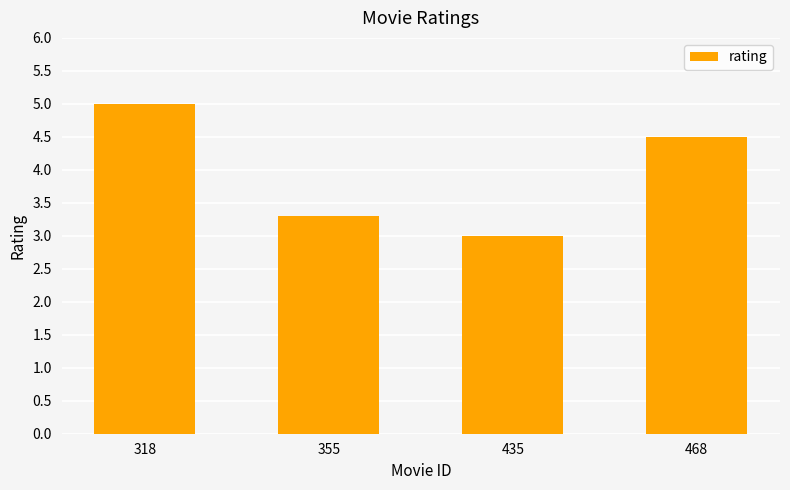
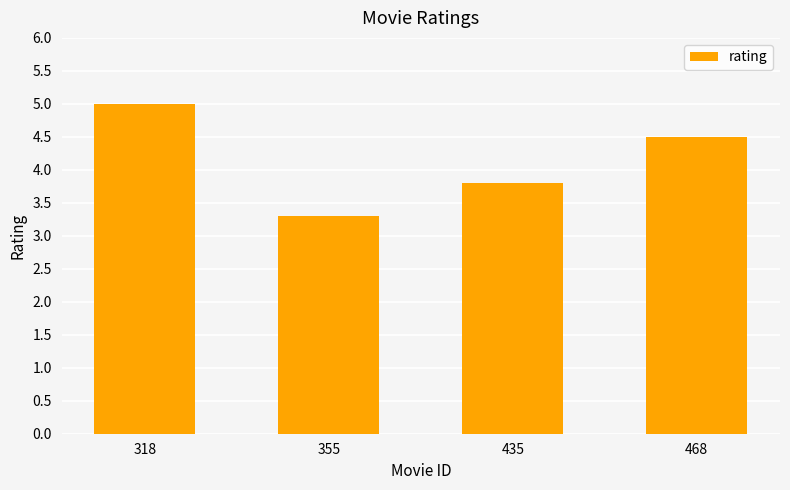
435: 3.0 -> 3.8
